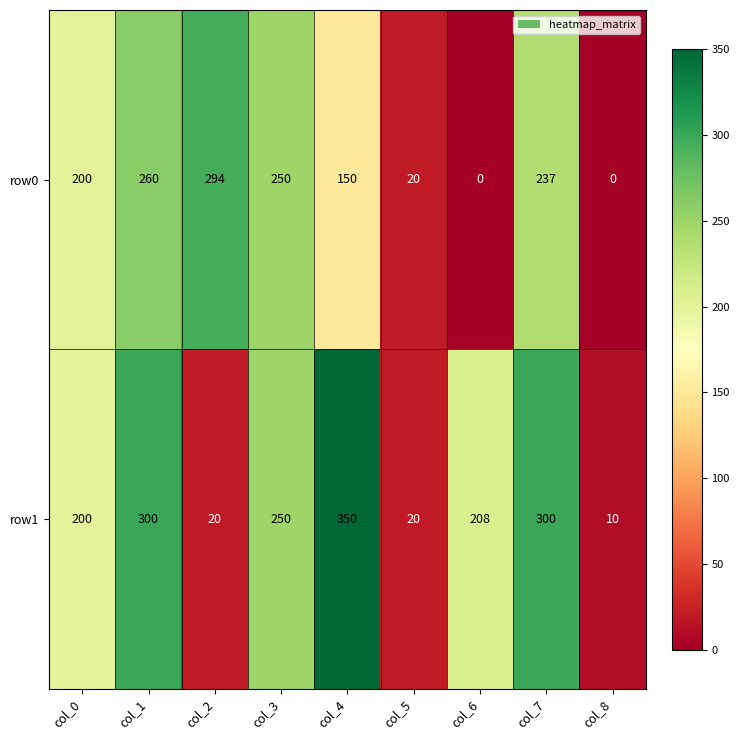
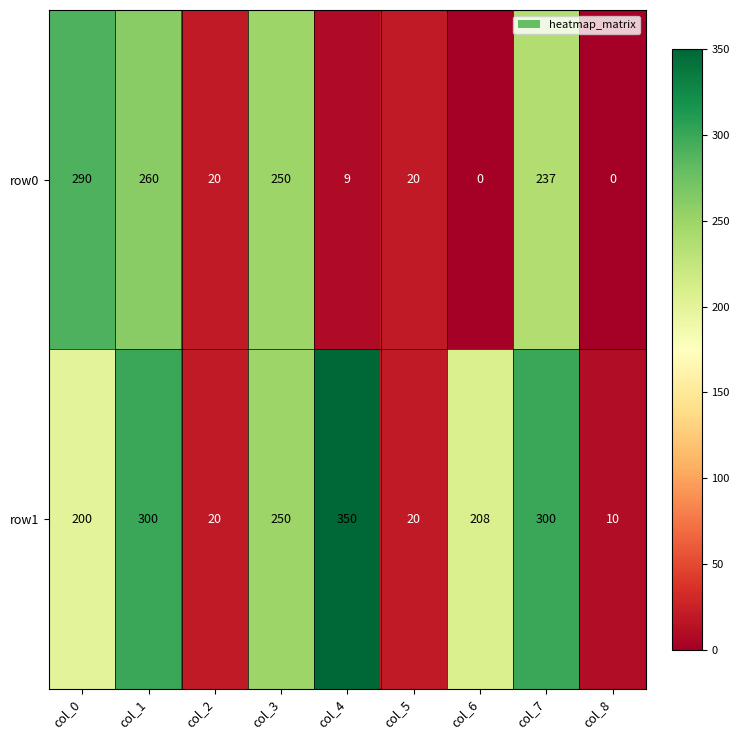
row0, col_0: 200 -> 290
row0, col_2: 294 -> 20
row0, col_4: 150 -> 9
